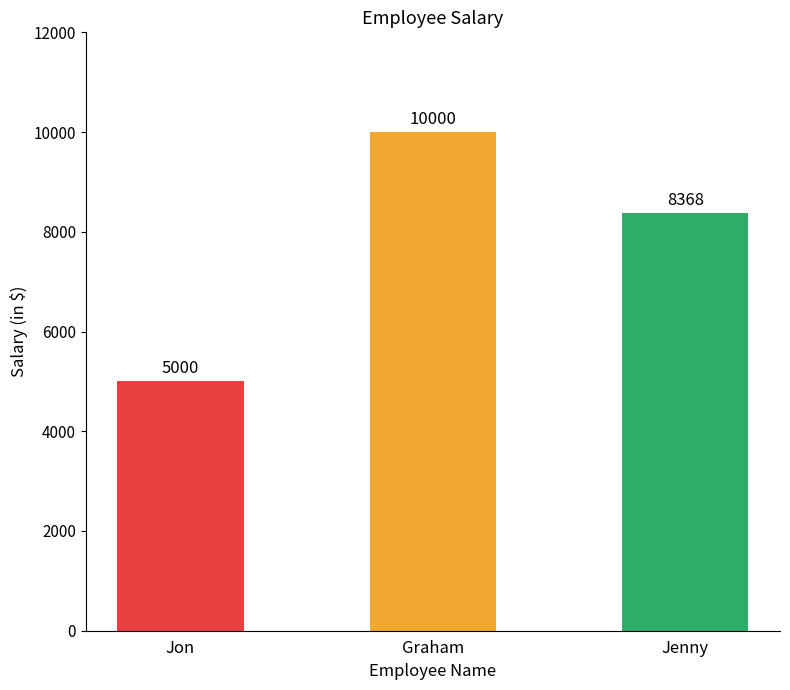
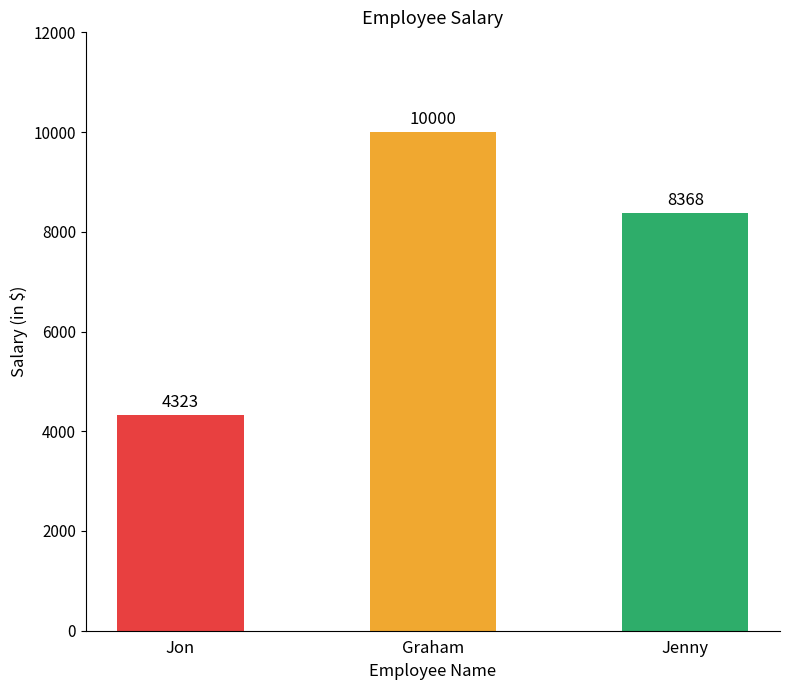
Jon: 5000 -> 4323
